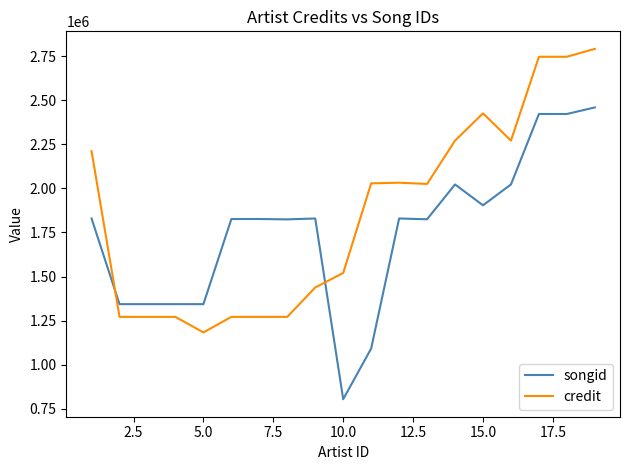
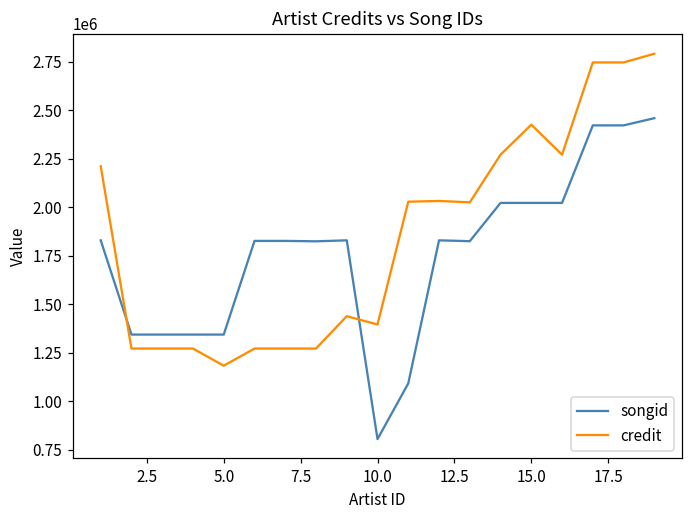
credit, 10.0: 1520000 -> 1400000
songid, 15.0: 1900000 -> 2020000
